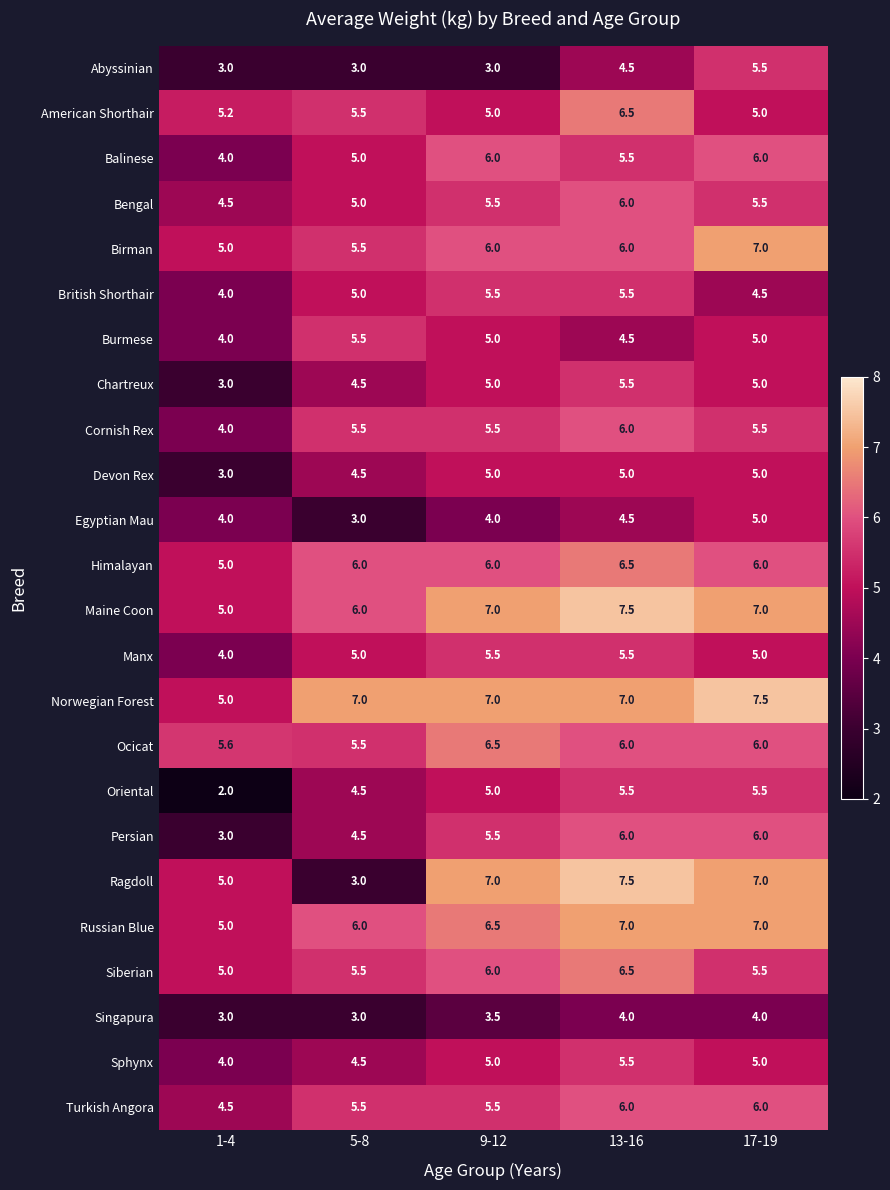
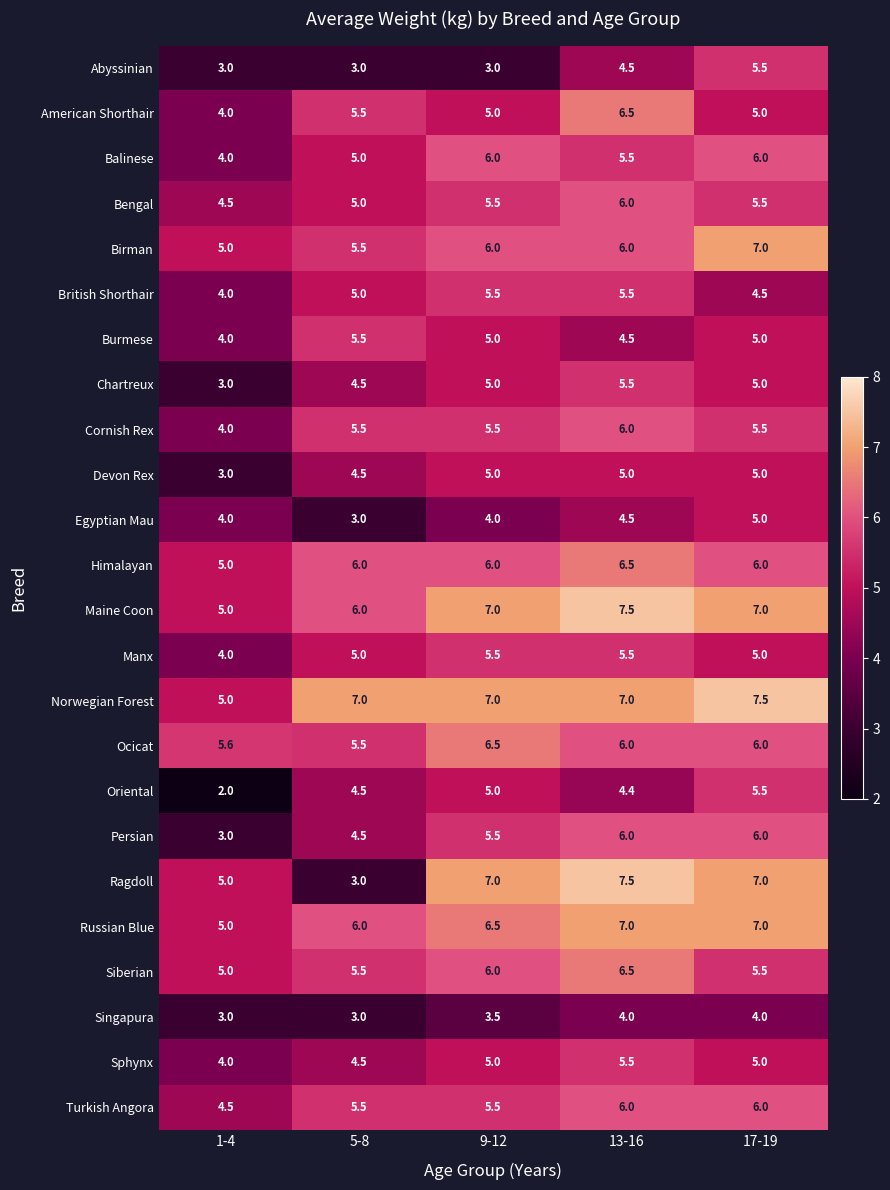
American Shorthair, 1-4: 5.2 -> 4.0
Oriental, 13-16: 5.5 -> 4.4
